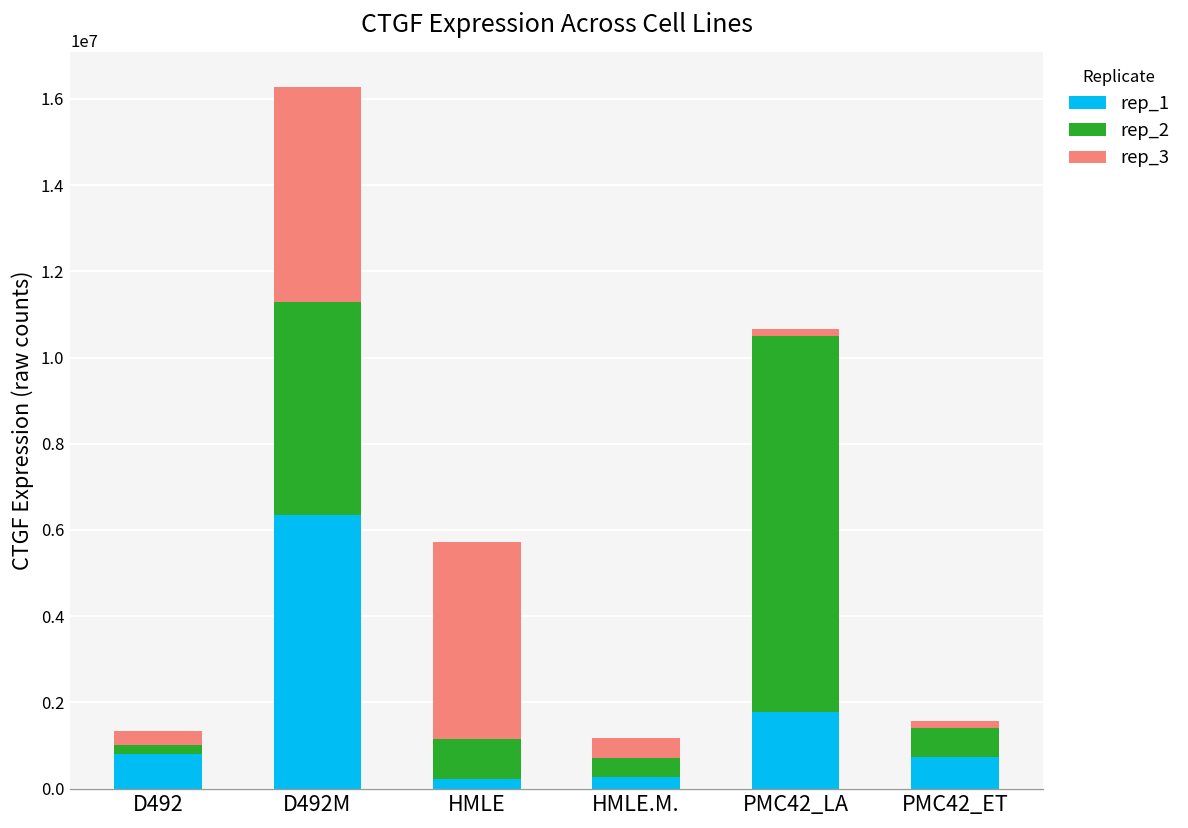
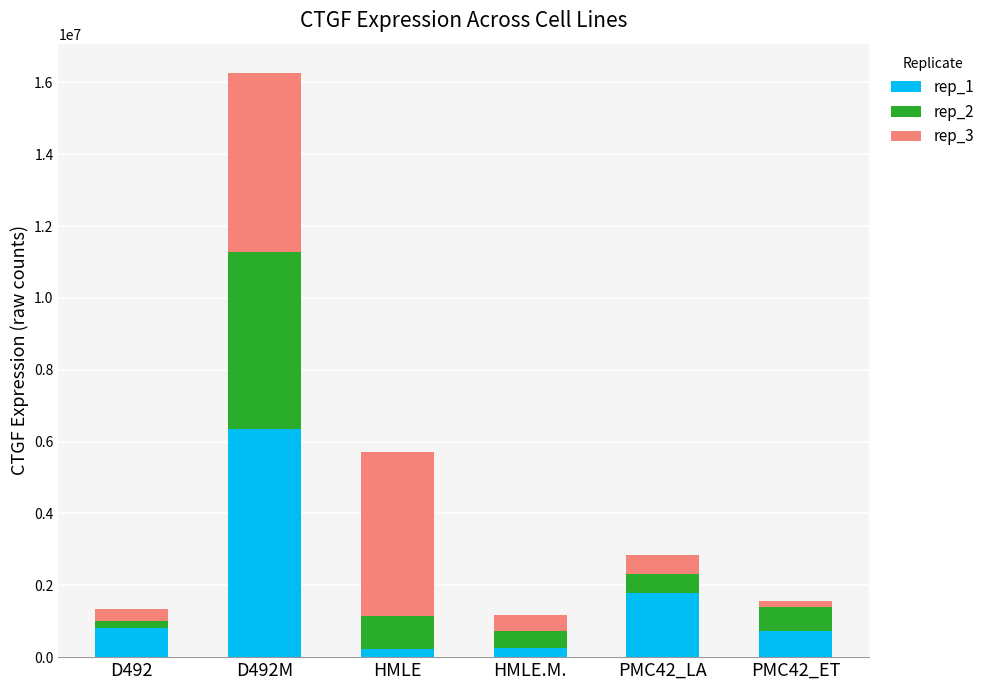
rep_2, PMC42_LA: 8700000 -> 500000
rep_3, PMC42_LA: 200000 -> 500000
